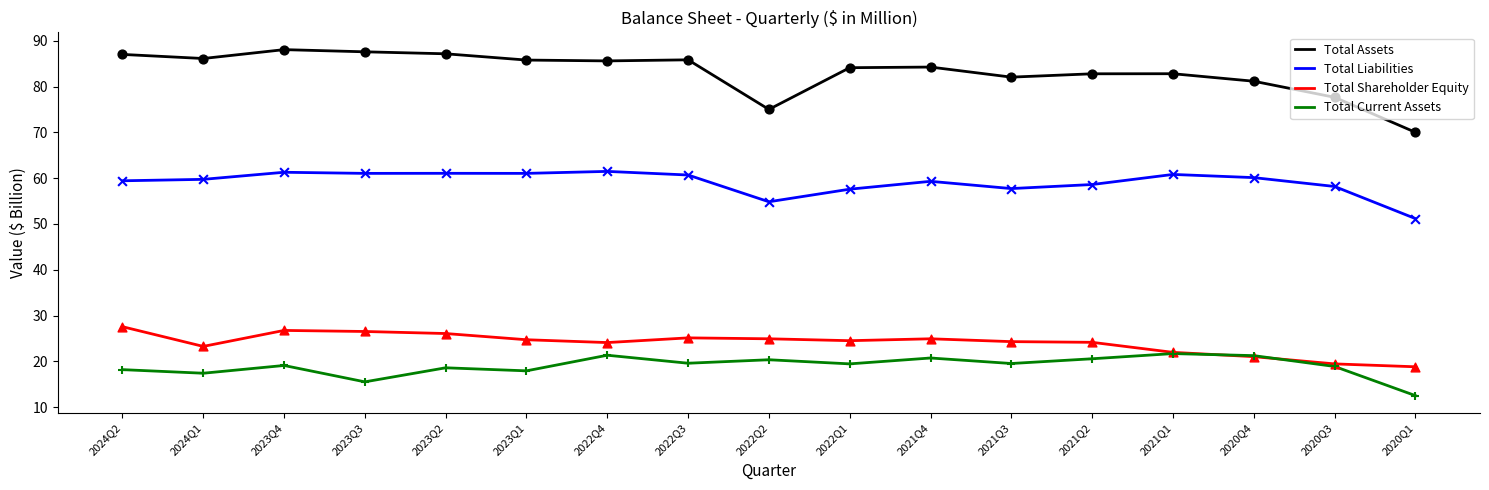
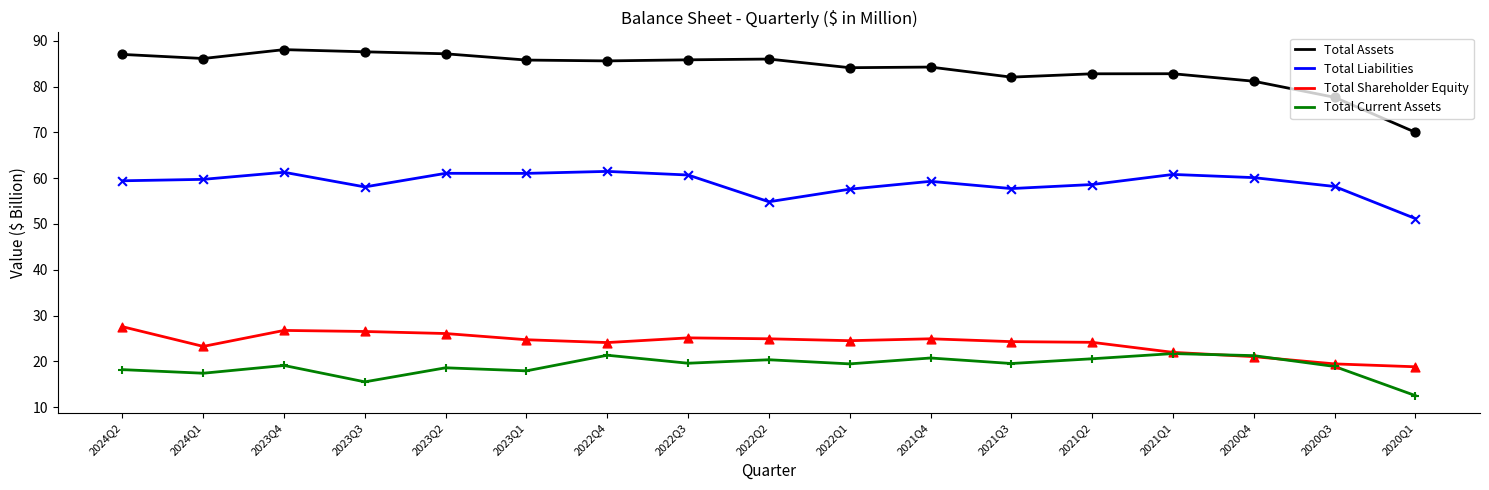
Total Liabilities, 2023Q3: 61 -> 58
Total Assets, 2022Q2: 75 -> 86
